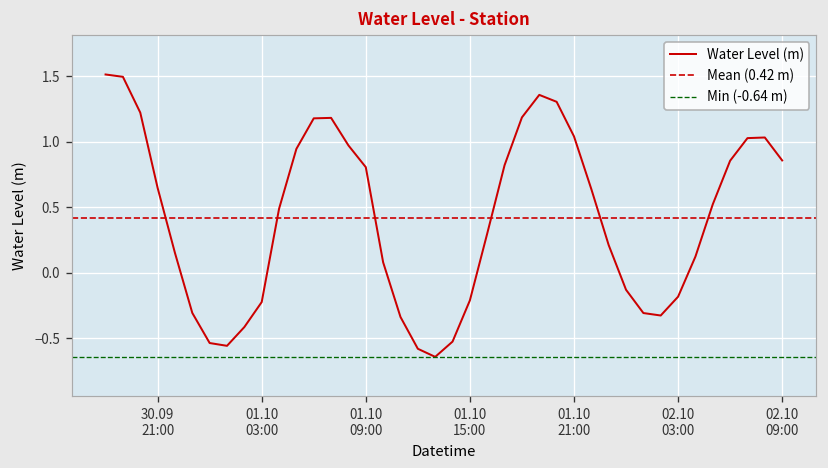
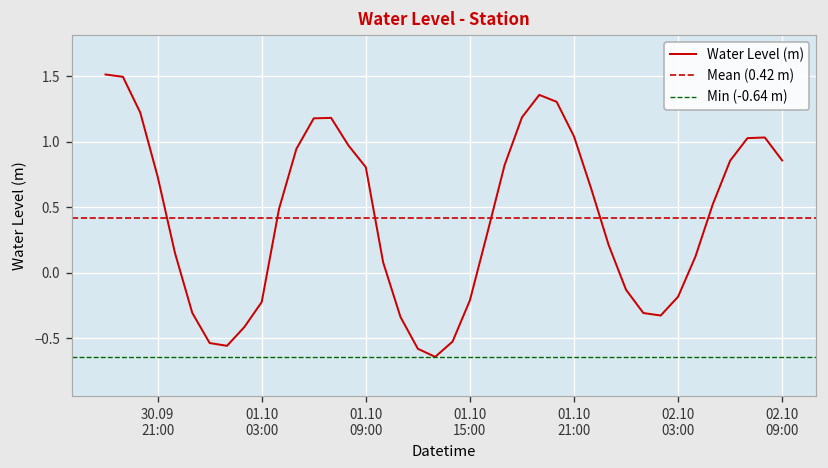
30.09 21:00: 0.65 -> 0.74
